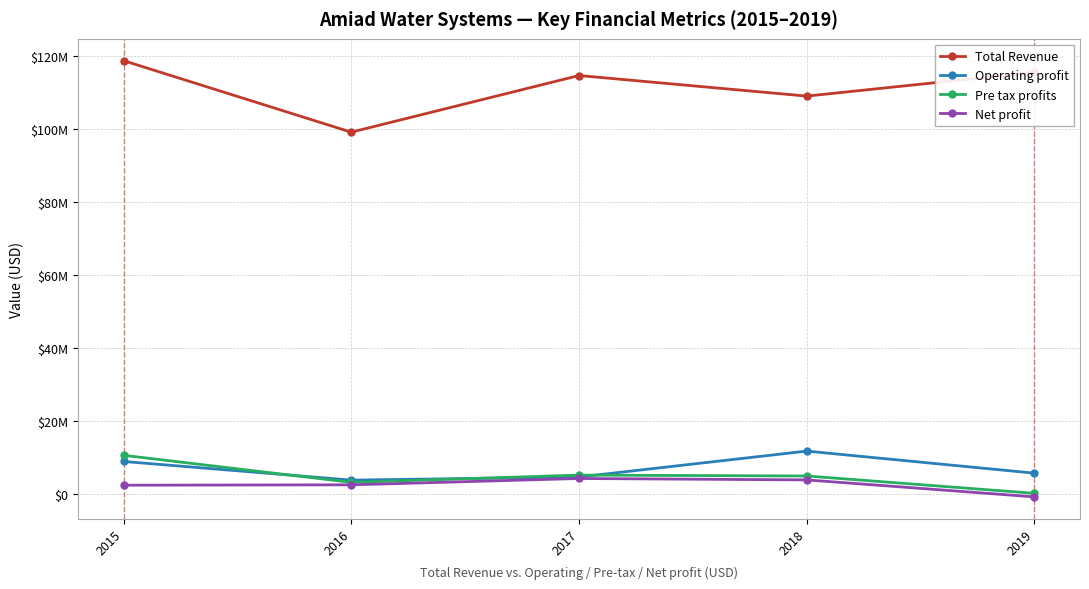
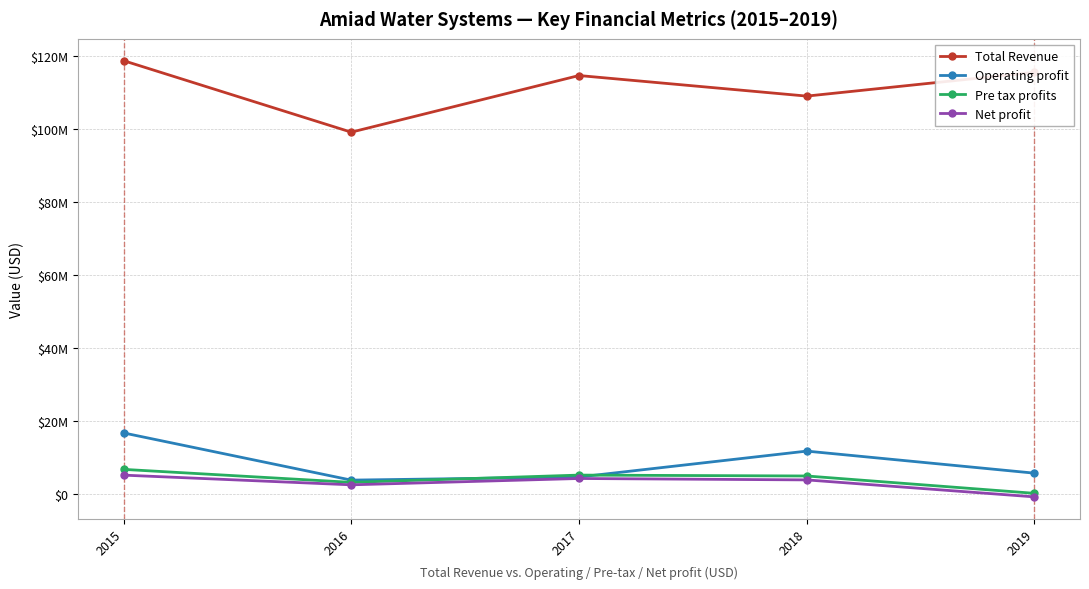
Operating profit, 2015: $9000000 -> $17000000
Pre tax profits, 2015: $11000000 -> $7000000
Net profit, 2015: $2000000 -> $5000000
